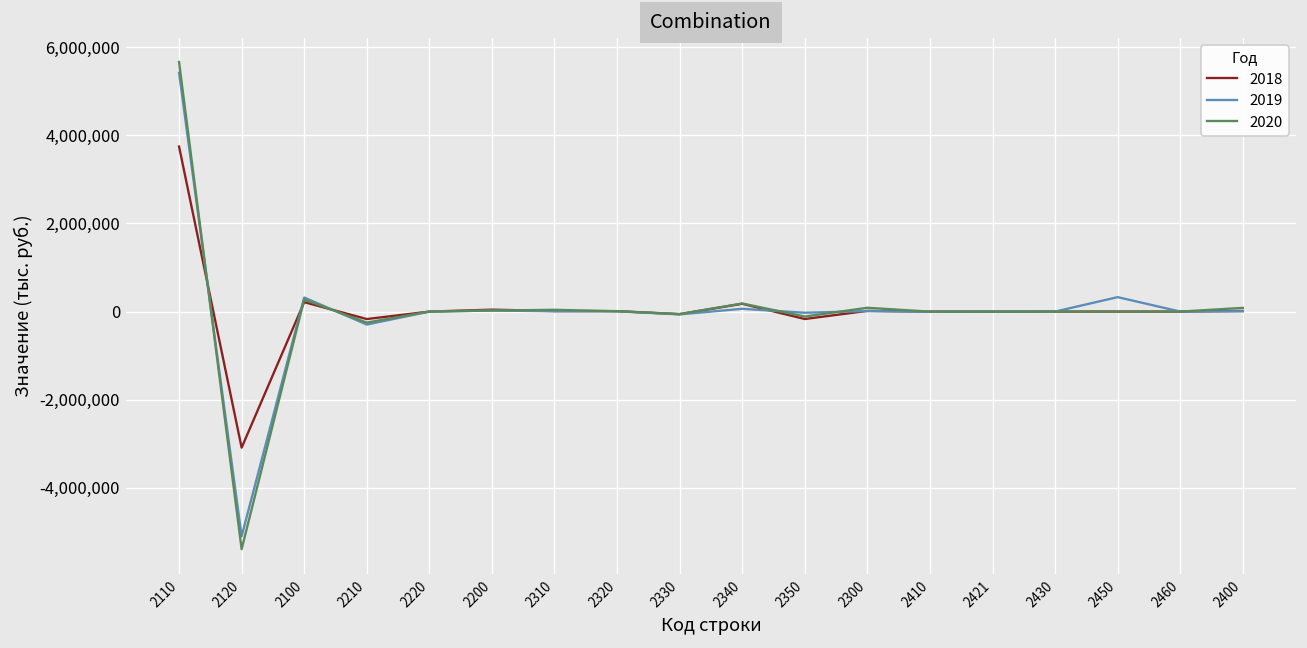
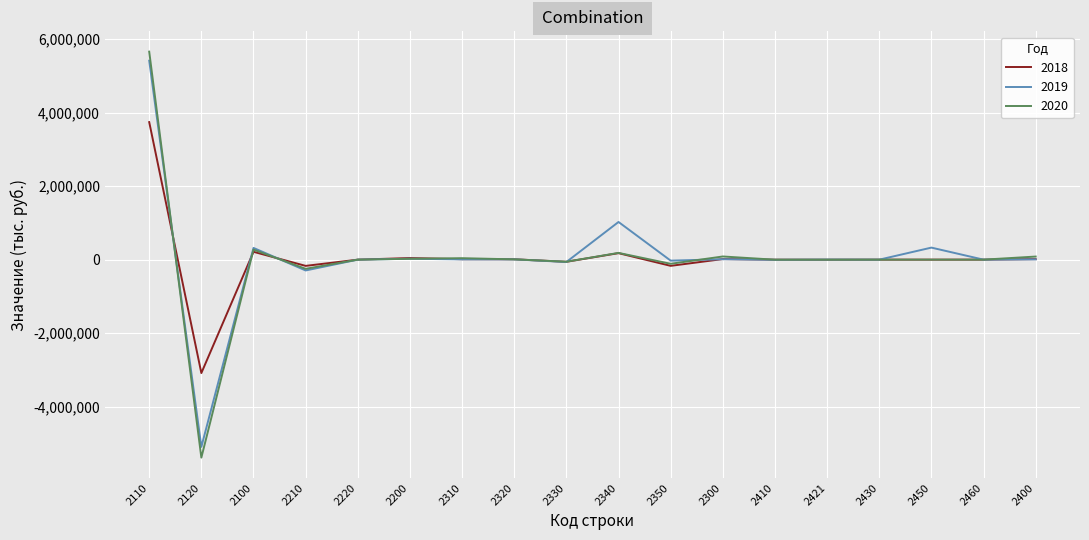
2019, 2340: 100,000 -> 1,000,000
